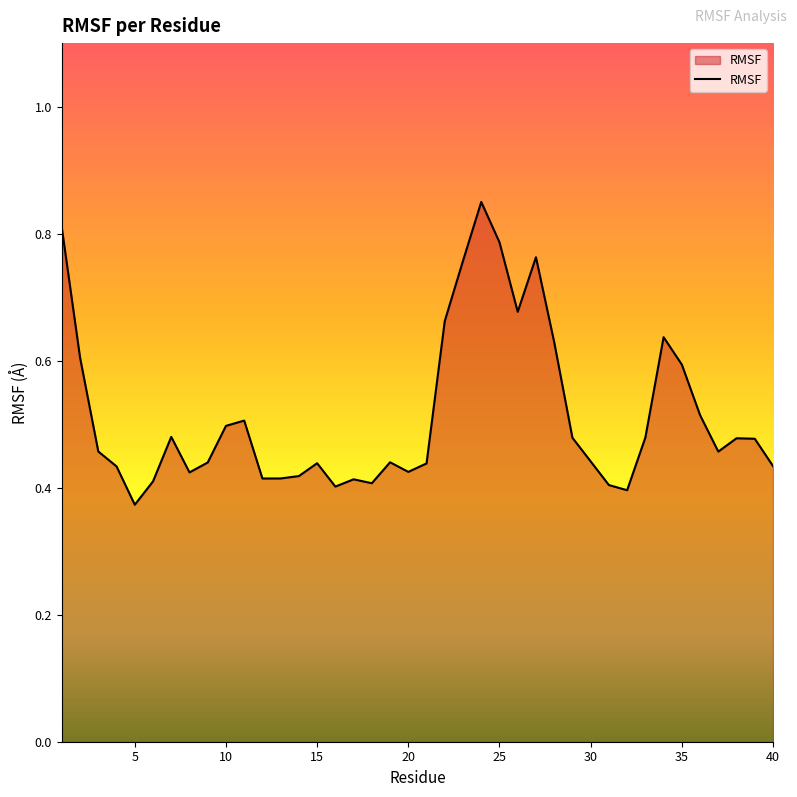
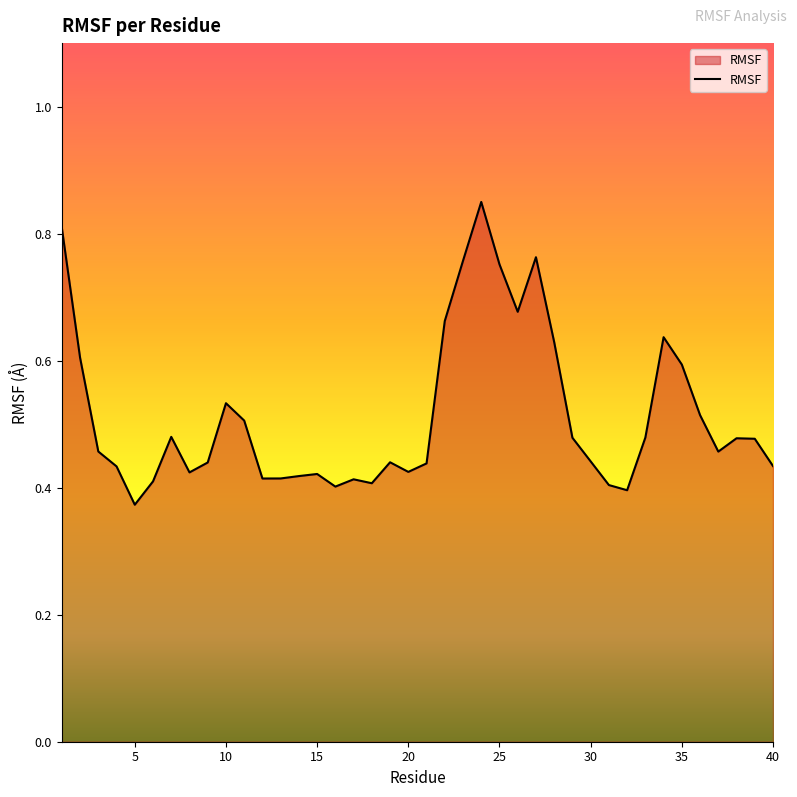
10: 0.50 -> 0.53
15: 0.44 -> 0.42
25: 0.79 -> 0.75
